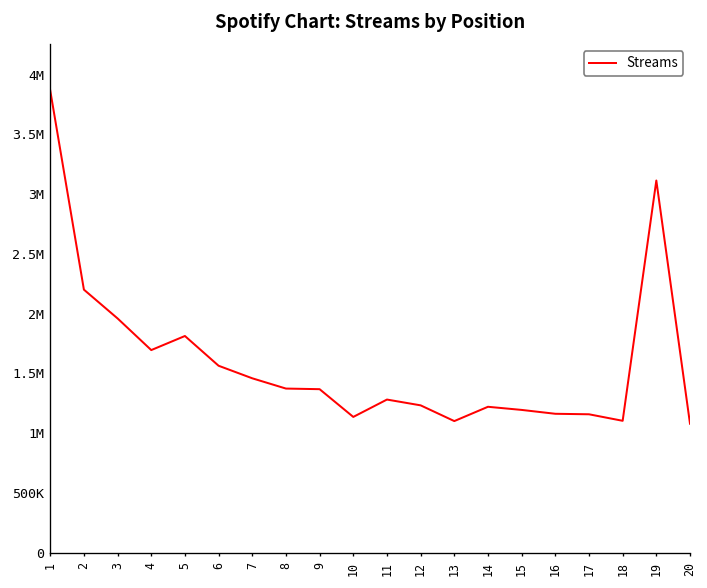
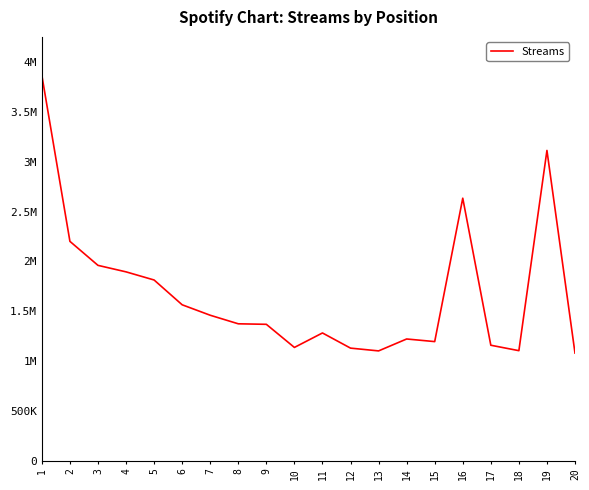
4: 1700000 -> 1900000
12: 1200000 -> 1100000
16: 1200000 -> 2600000
